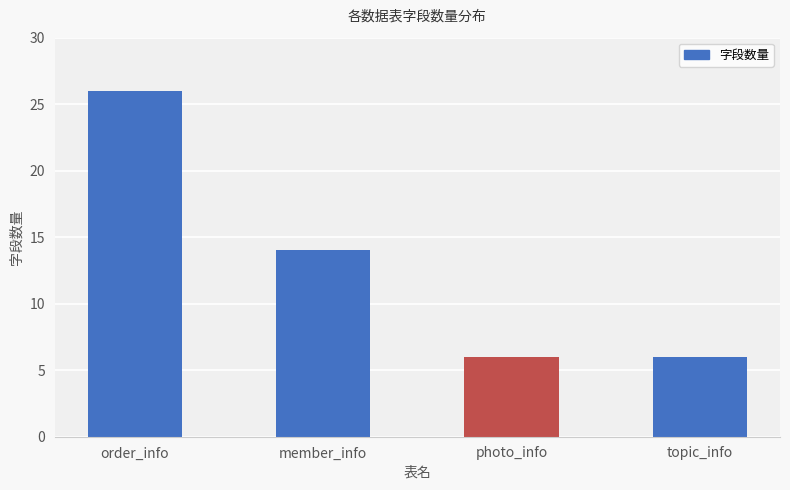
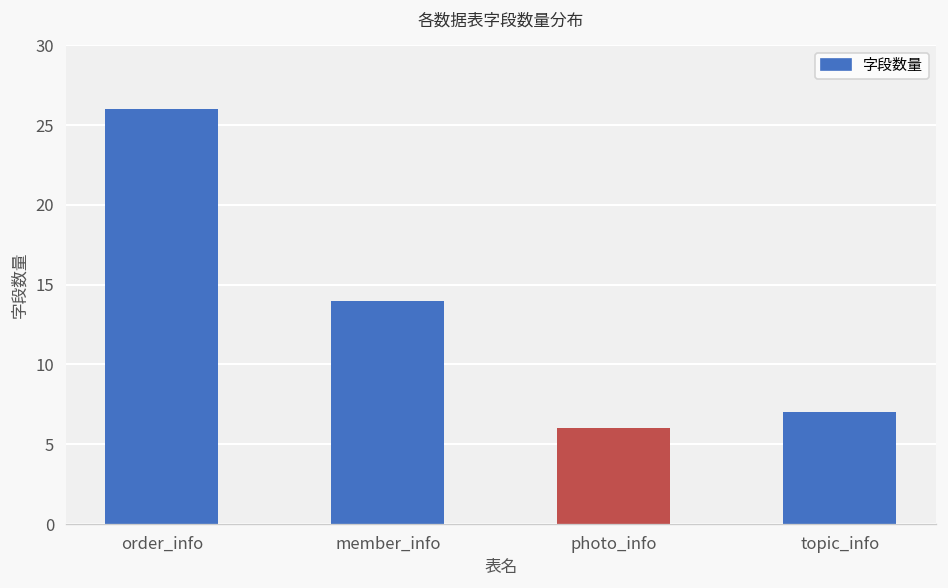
topic_info: 6 -> 7
